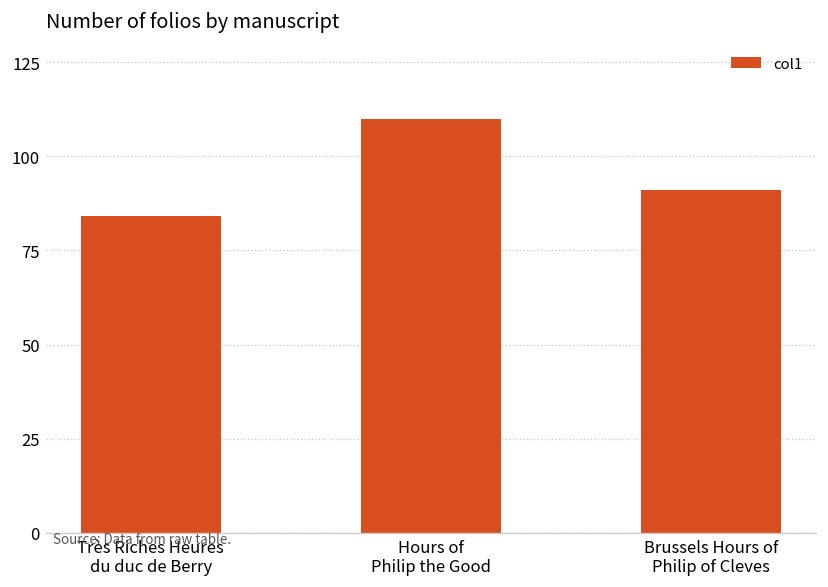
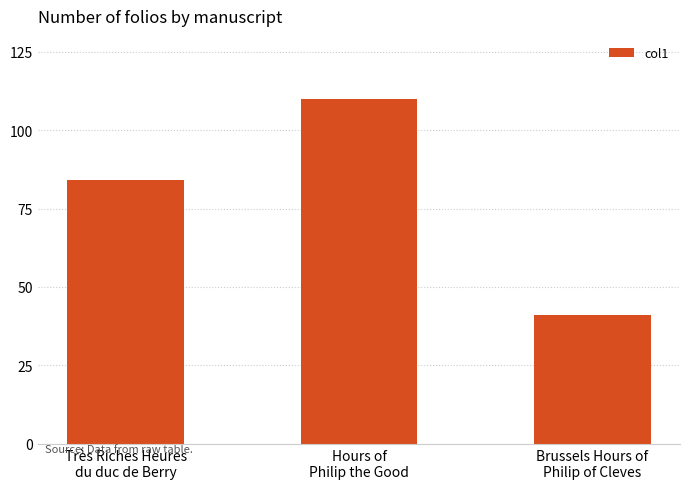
Brussels Hours of Philip of Cleves: 91 -> 41
